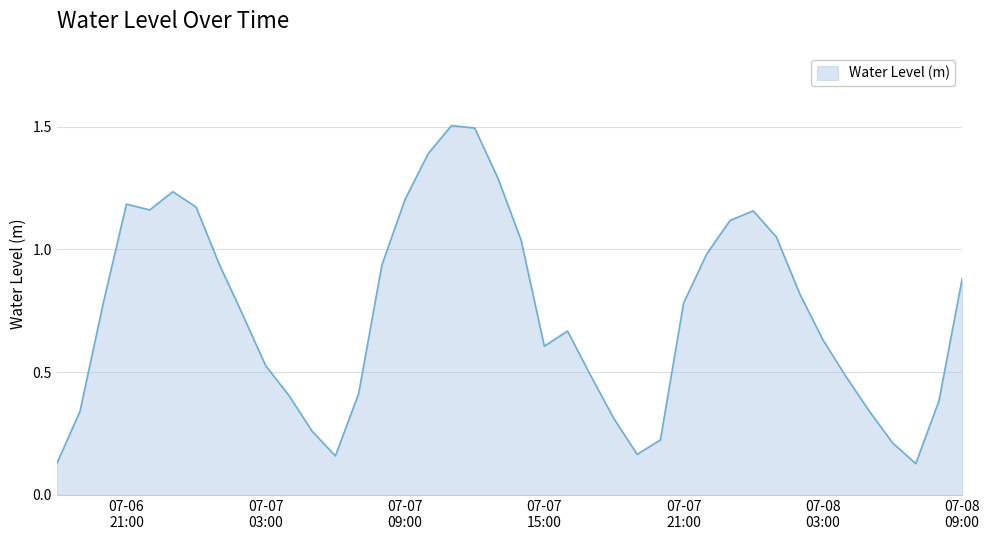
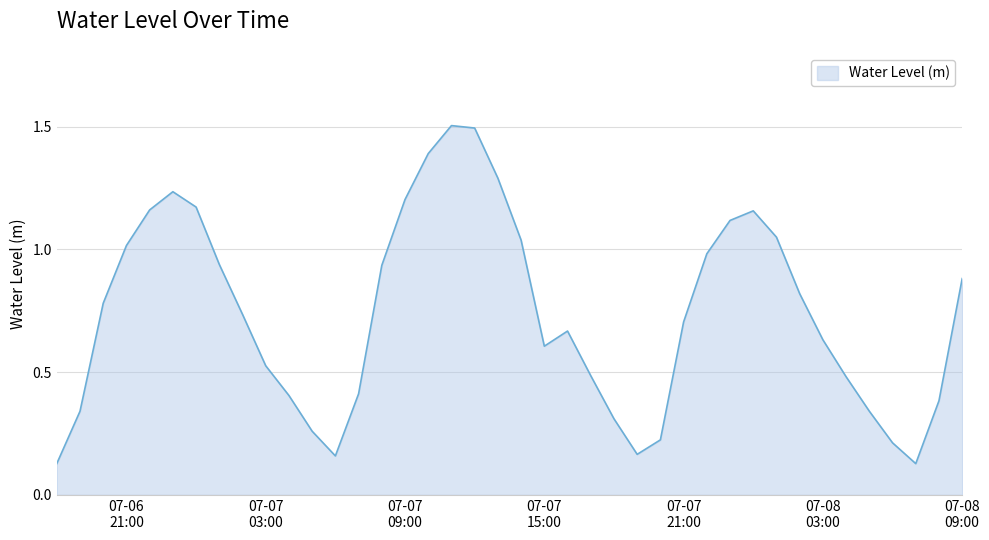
07-06 21:00: 1.18 -> 1.02
07-07 21:00: 0.78 -> 0.70
